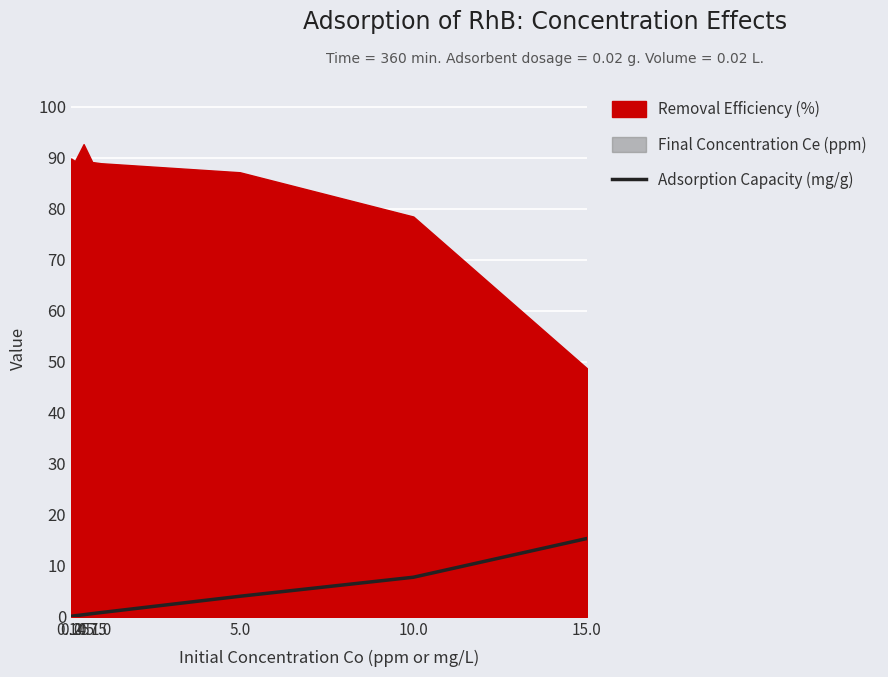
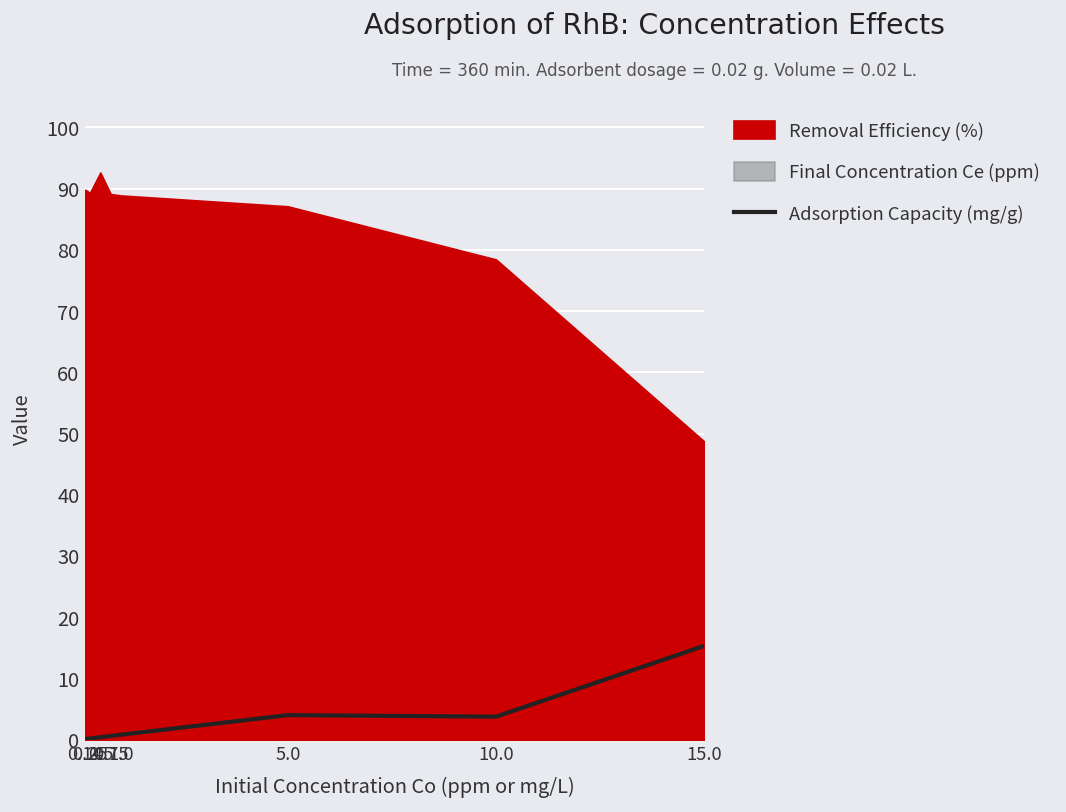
Adsorption Capacity (mg/g), 10.0: 8 -> 4
